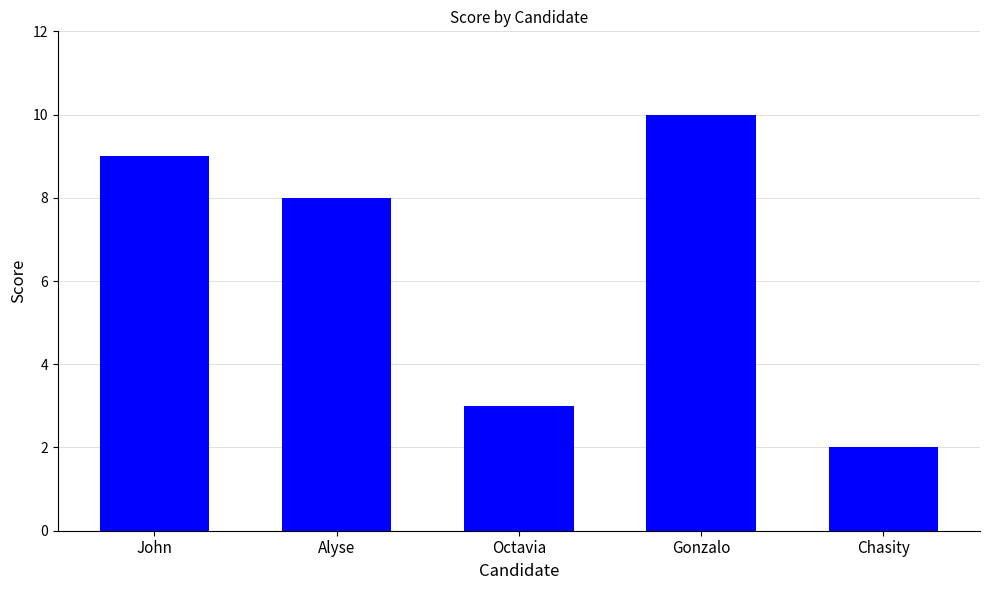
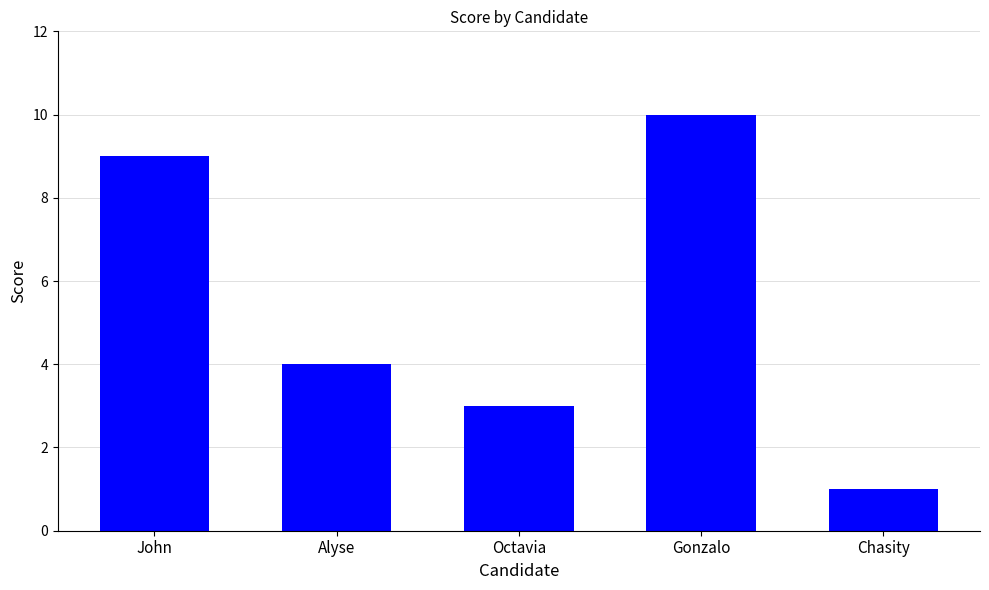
Alyse: 8 -> 4
Chasity: 2 -> 1
